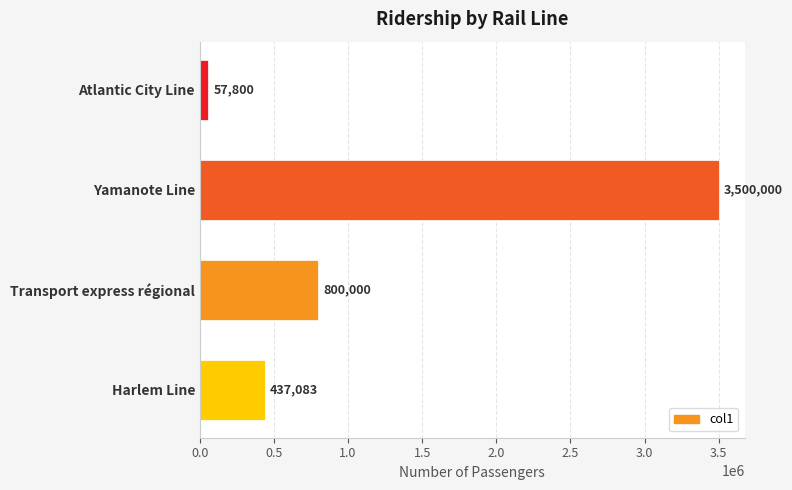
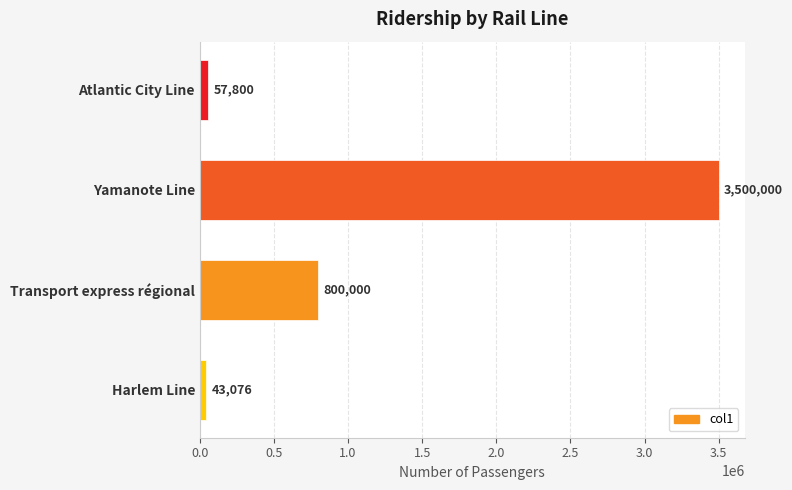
Harlem Line: 437,083 -> 43,076
